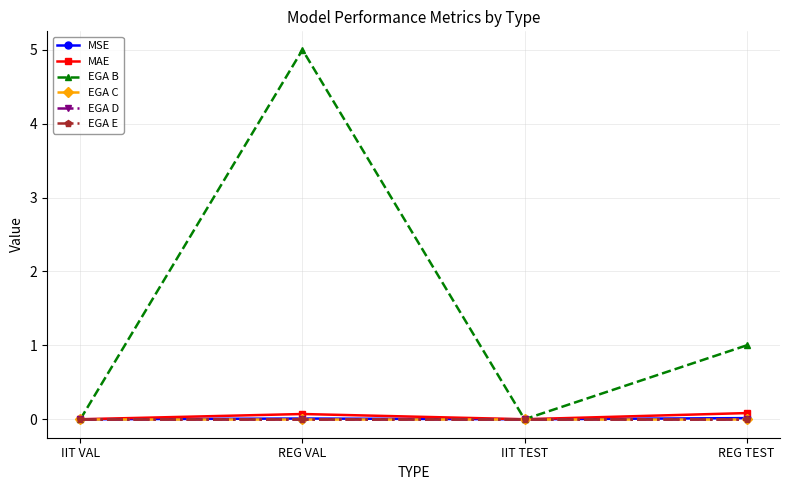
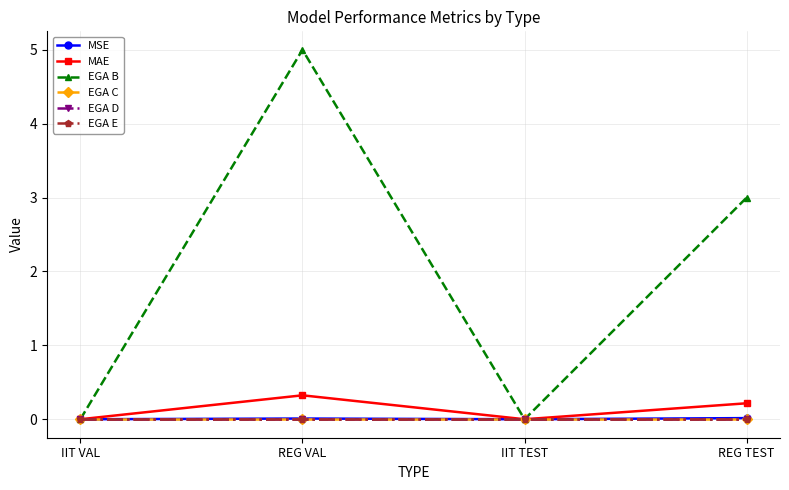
MAE, REG VAL: 0.1 -> 0.3
MAE, REG TEST: 0.1 -> 0.2
EGA B, REG TEST: 1 -> 3
